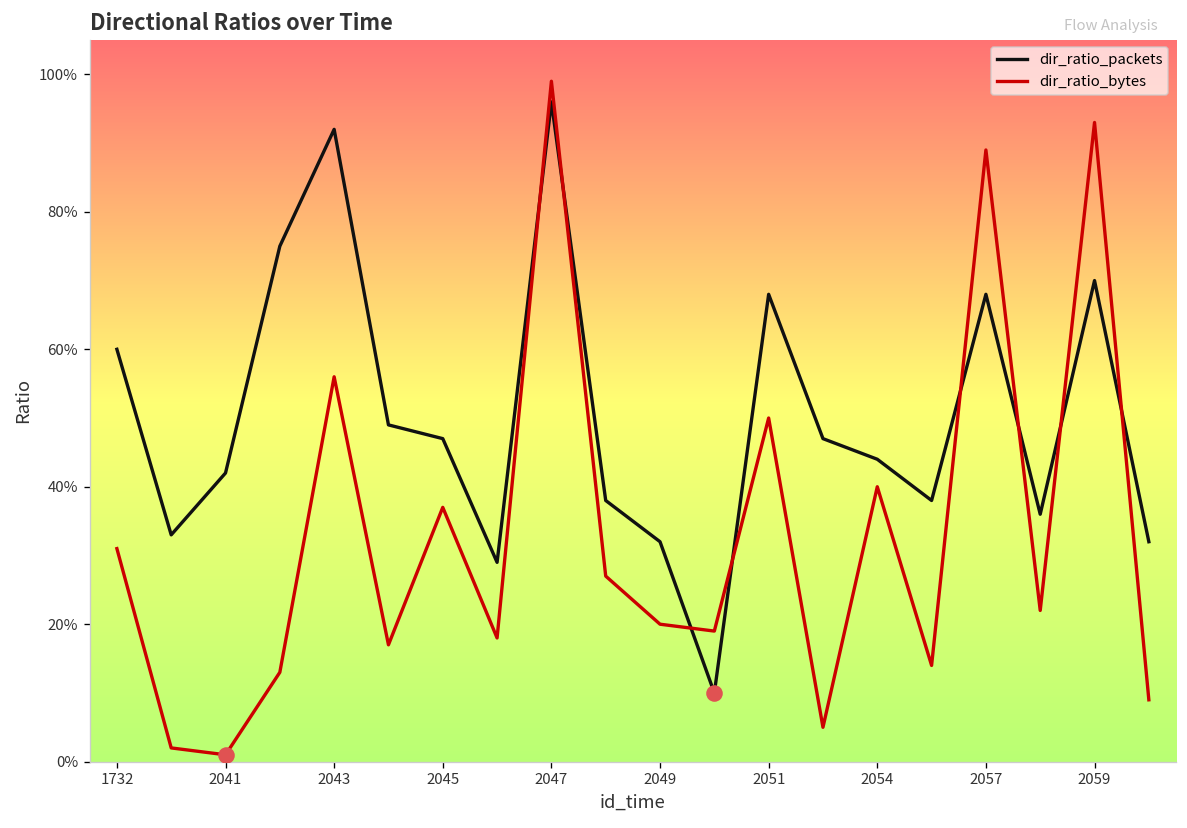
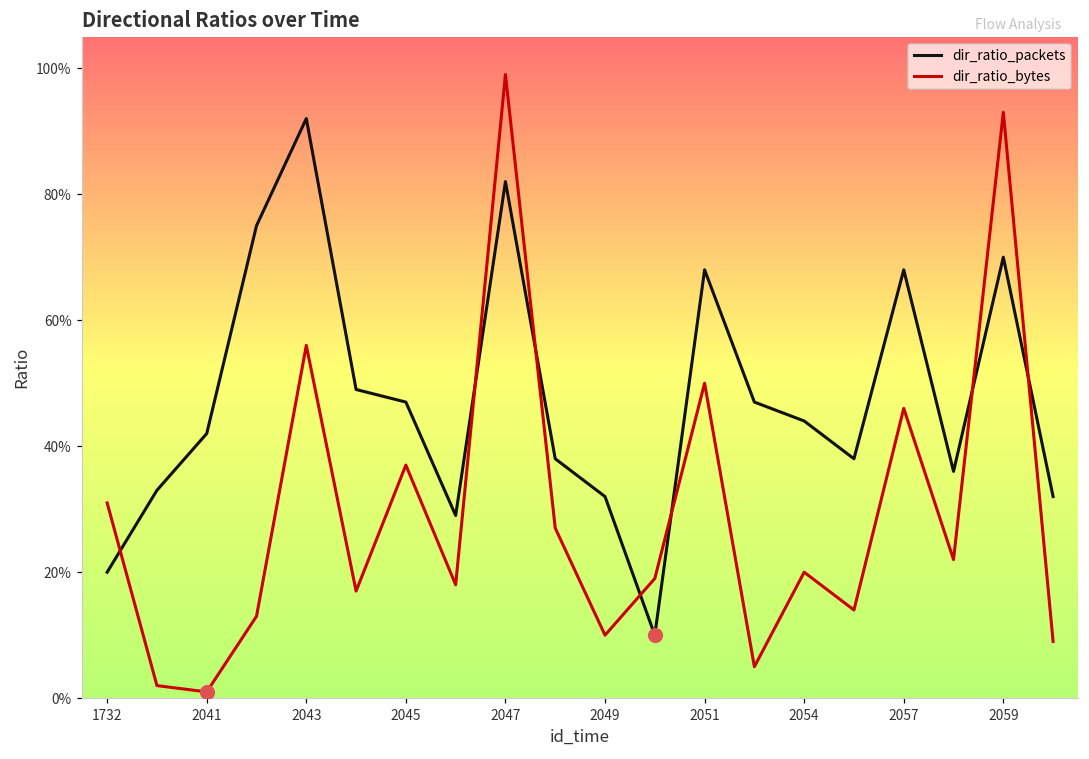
dir_ratio_packets, 1732: 60% -> 20%
dir_ratio_packets, 2047: 96% -> 82%
dir_ratio_bytes, 2049: 20% -> 10%
dir_ratio_bytes, 2054: 40% -> 20%
dir_ratio_bytes, 2057: 89% -> 46%
